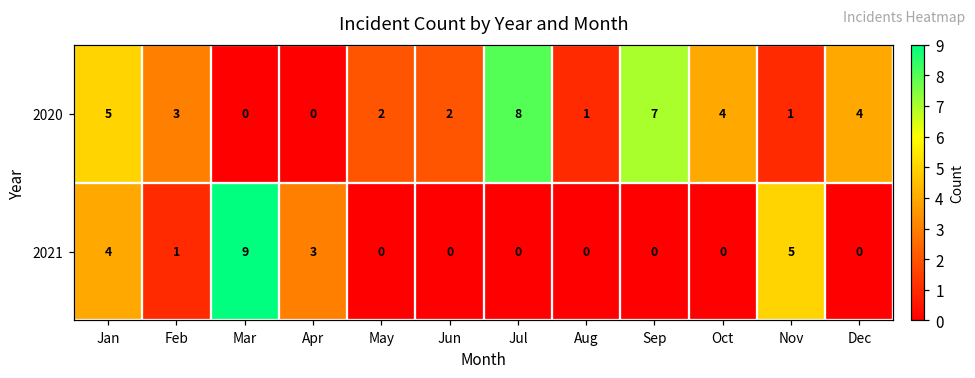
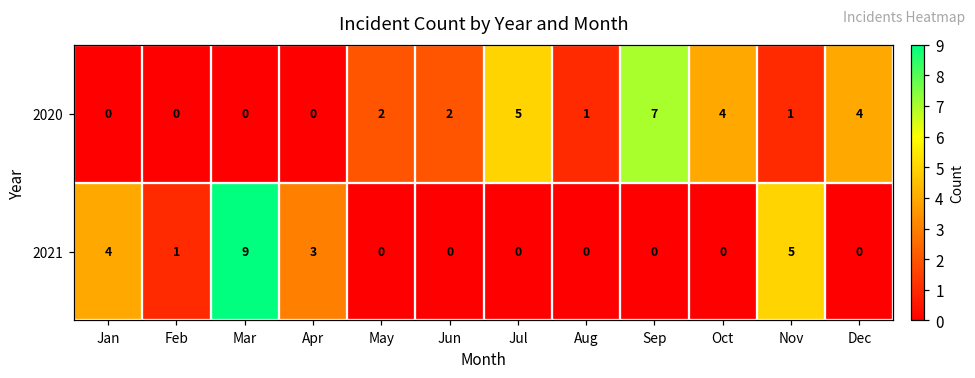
2020, Jan: 5 -> 0
2020, Feb: 3 -> 0
2020, Jul: 8 -> 5
